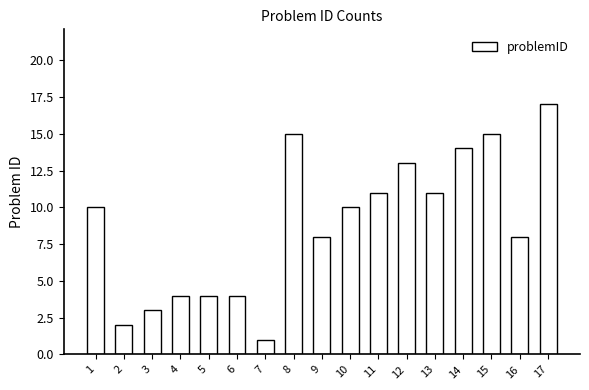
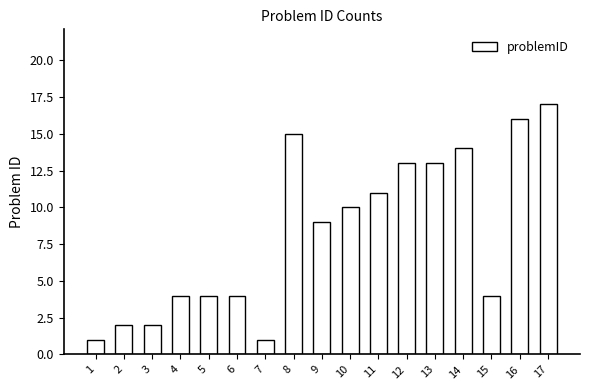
1: 10 -> 1
3: 3 -> 2
9: 8 -> 9
13: 11 -> 13
15: 15 -> 4
16: 8 -> 16
